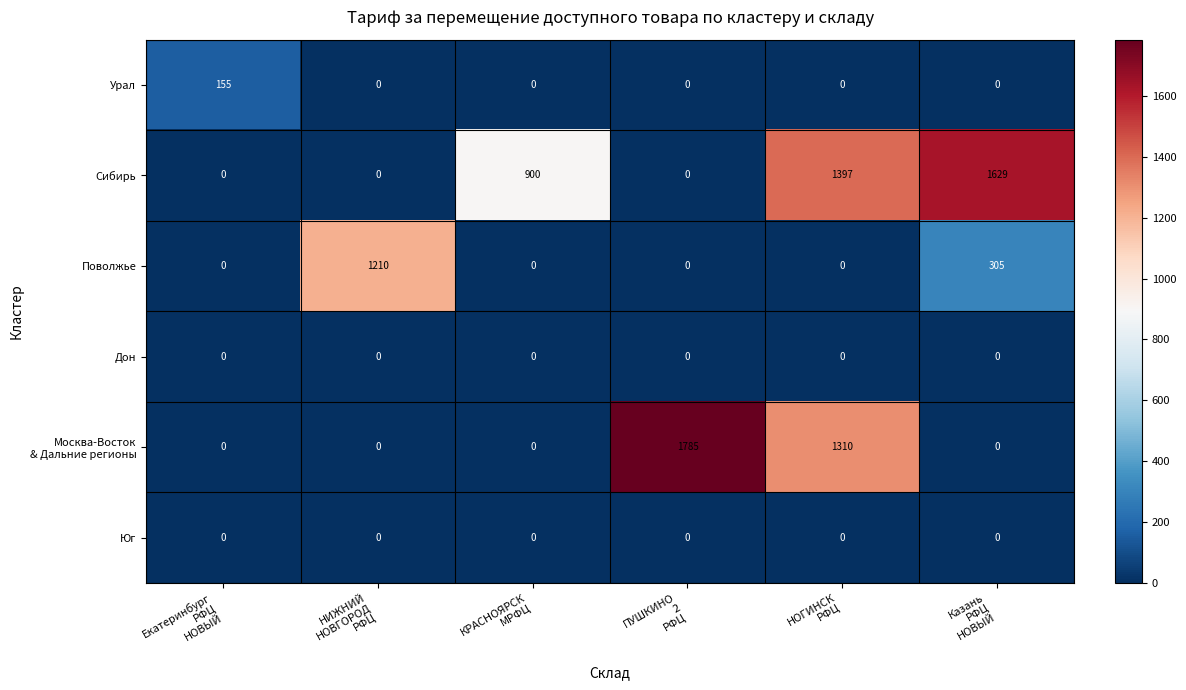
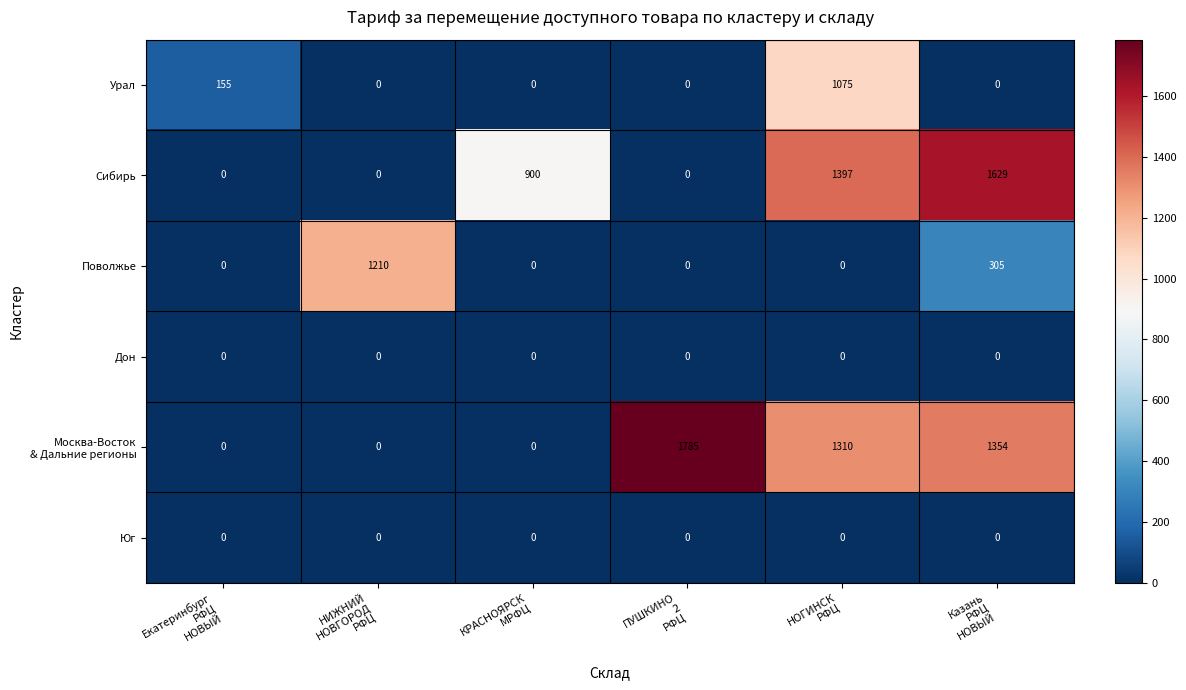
Урал, НОГИНСК РФЦ: 0 -> 1075
Москва-Восток & Дальние регионы, Казань РФЦ НОВЫЙ: 0 -> 1354
